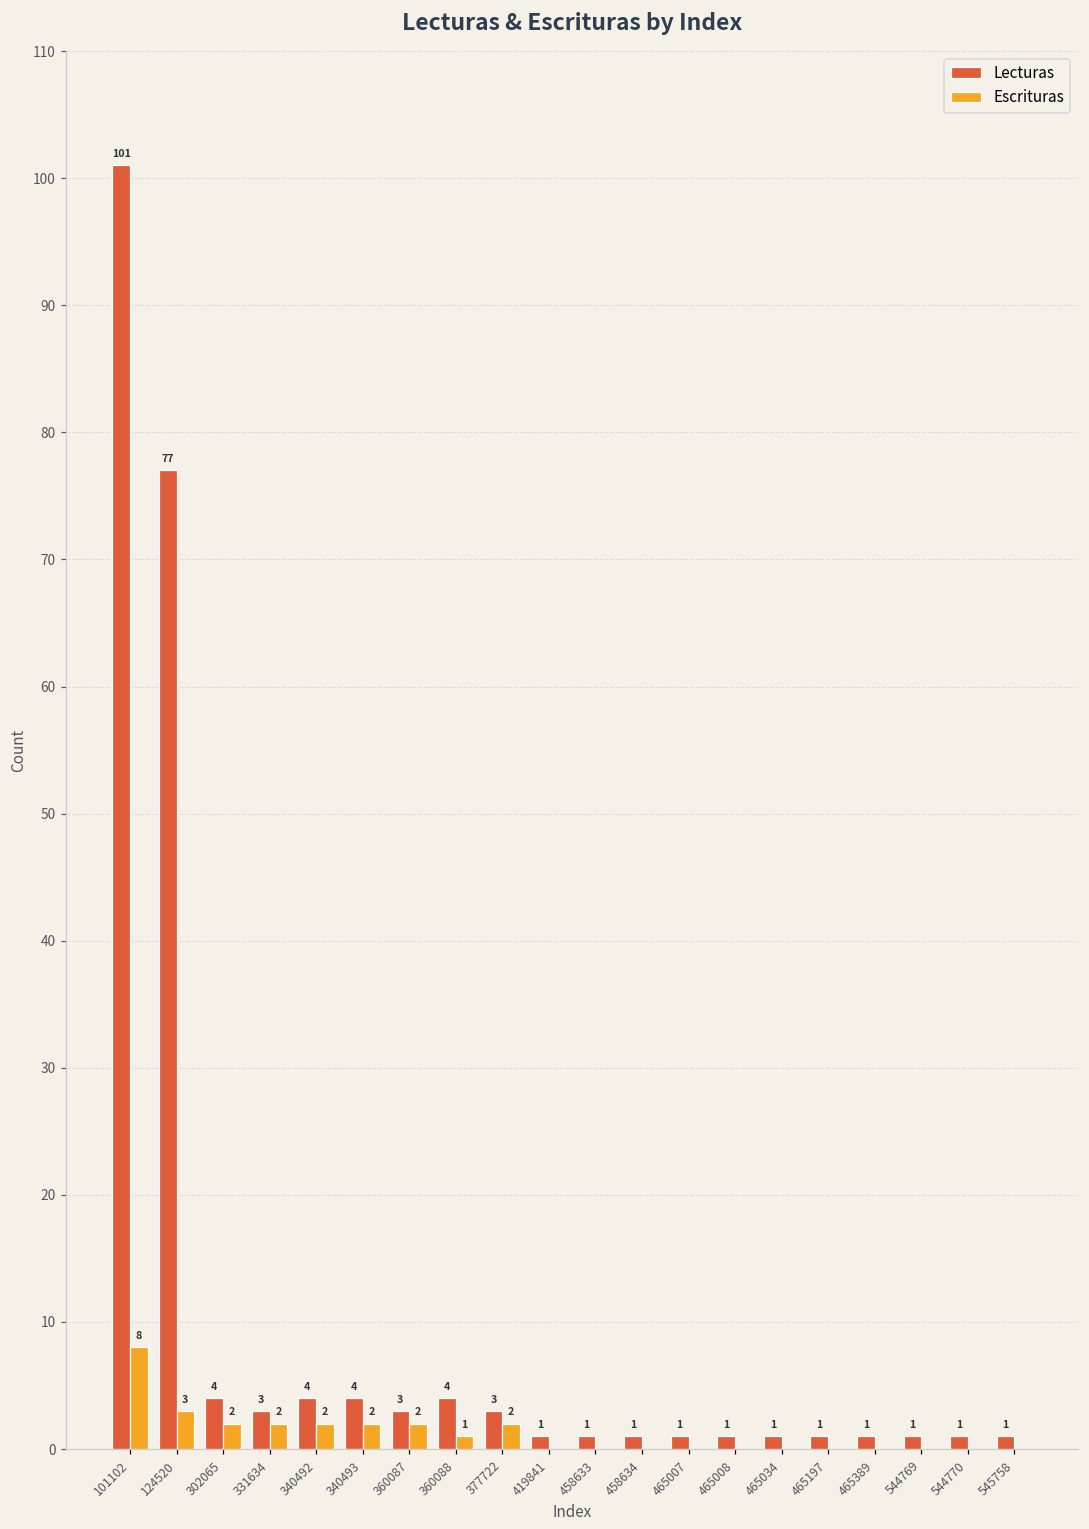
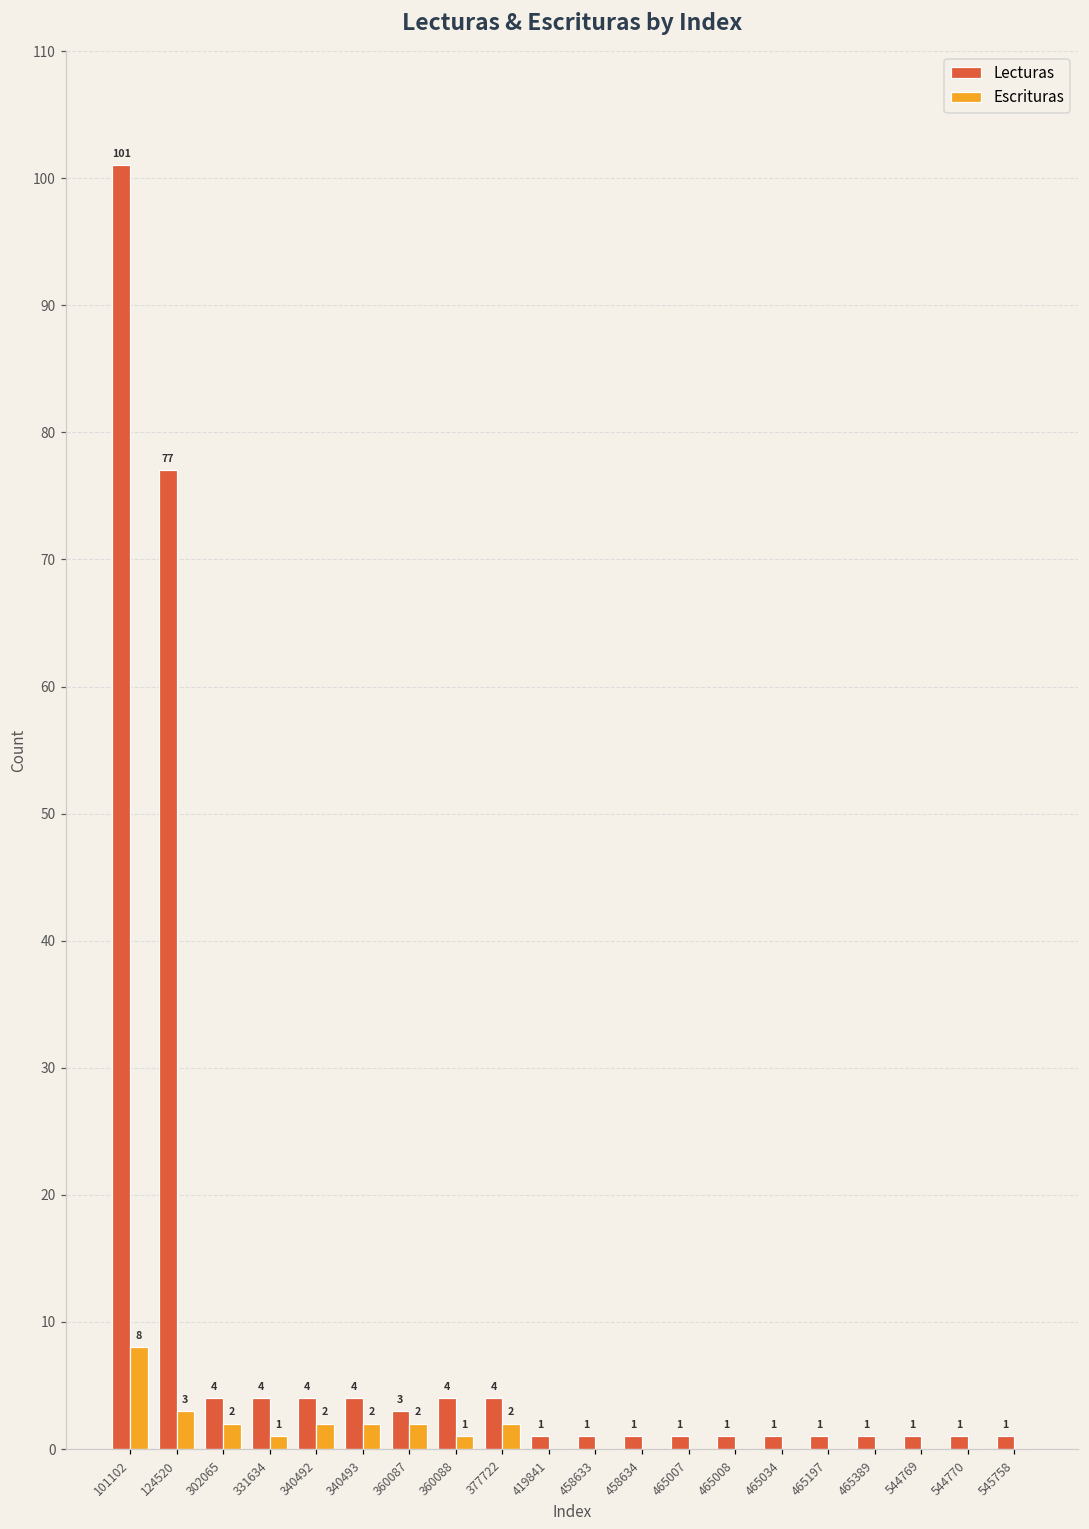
Lecturas, 331634: 3 -> 4
Escrituras, 331634: 2 -> 1
Lecturas, 377722: 3 -> 4
